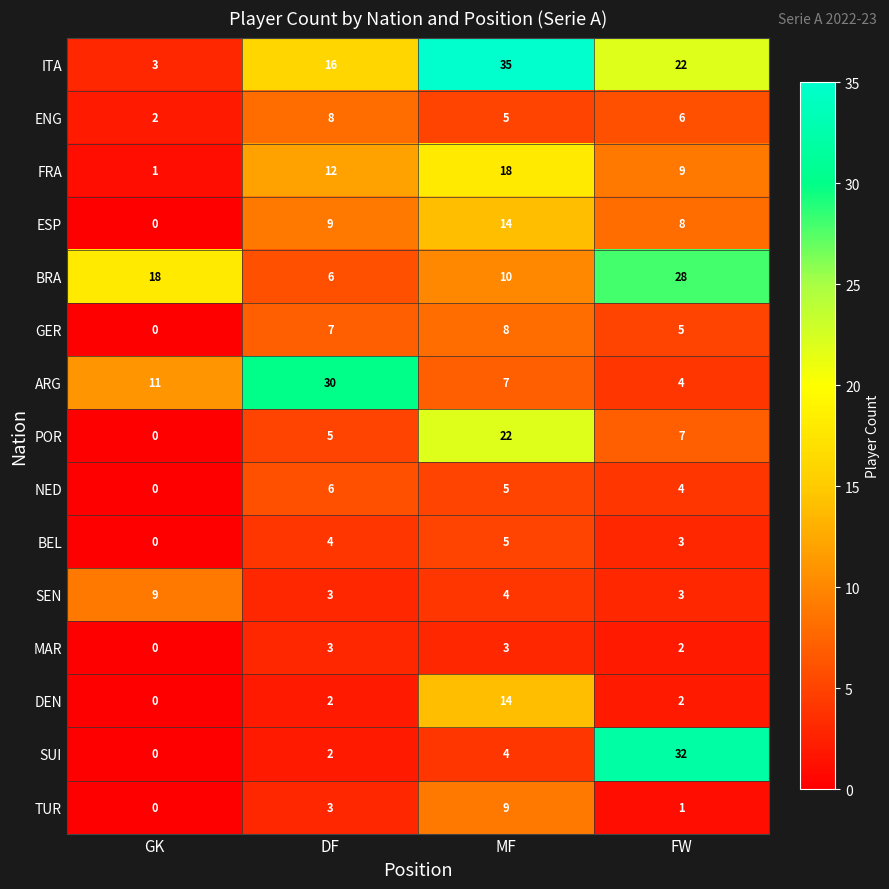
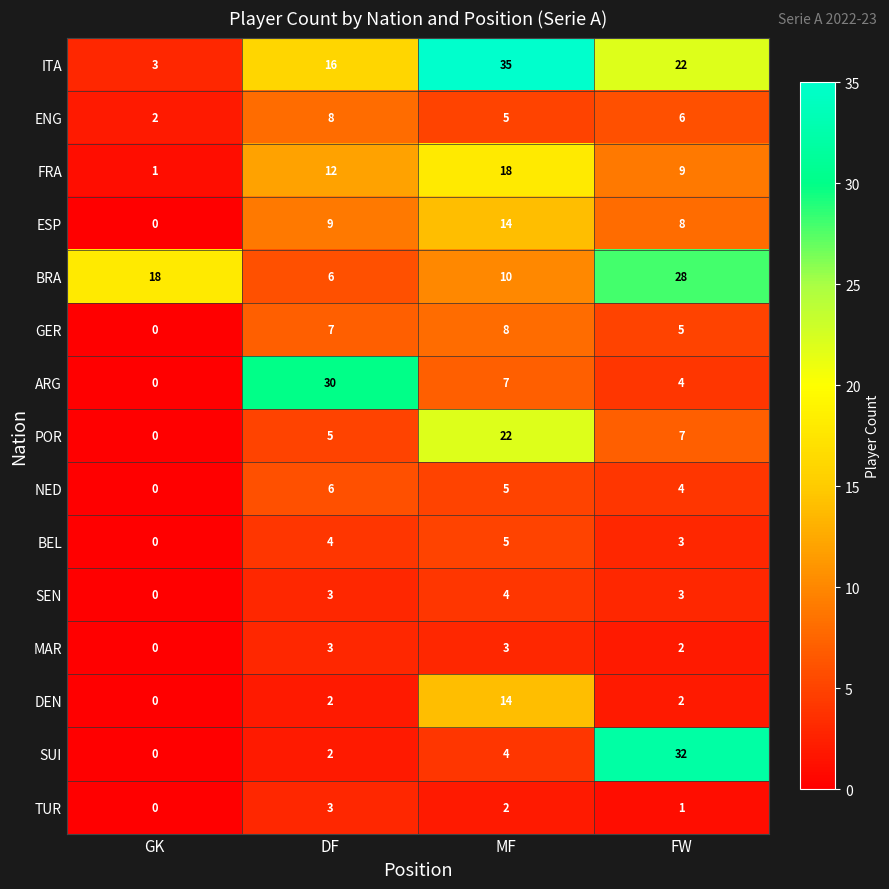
ARG, GK: 11 -> 0
SEN, GK: 9 -> 0
TUR, MF: 9 -> 2
